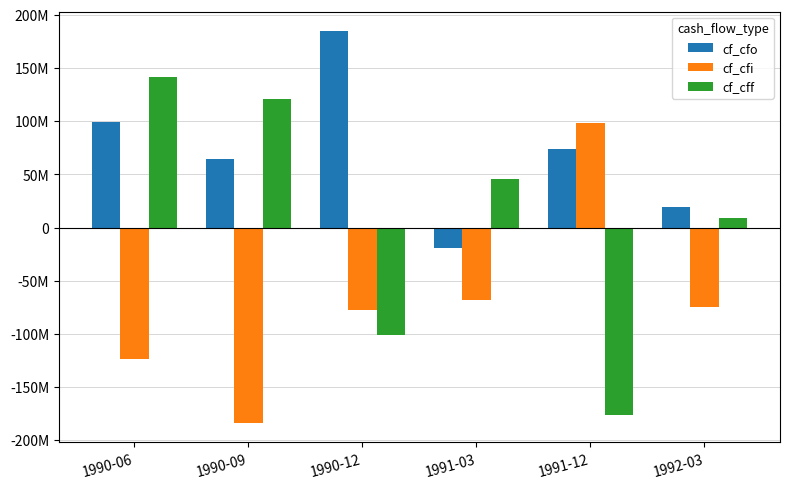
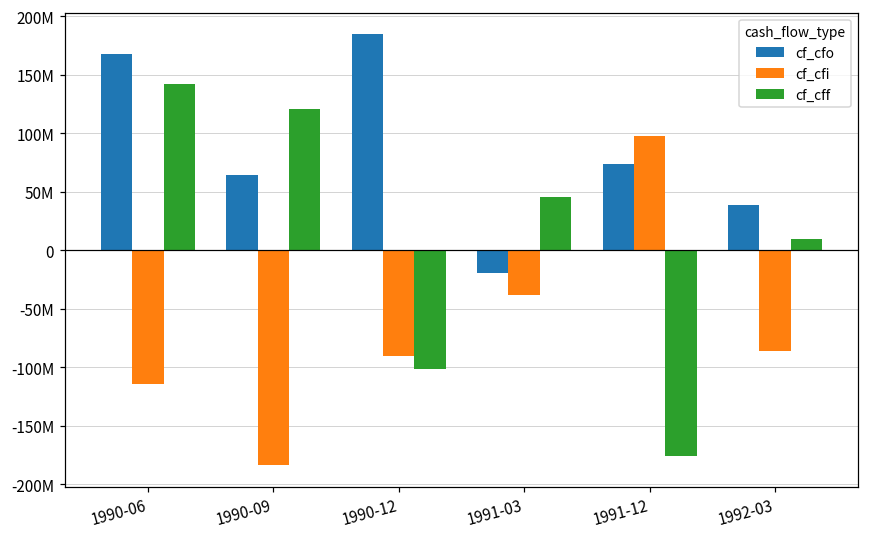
cf_cfo, 1990-06: 99000000 -> 168000000
cf_cfi, 1990-06: -124000000 -> -114000000
cf_cfi, 1990-12: -78000000 -> -90000000
cf_cfi, 1991-03: -68000000 -> -38000000
cf_cfo, 1992-03: 19000000 -> 39000000
cf_cfi, 1992-03: -75000000 -> -86000000
